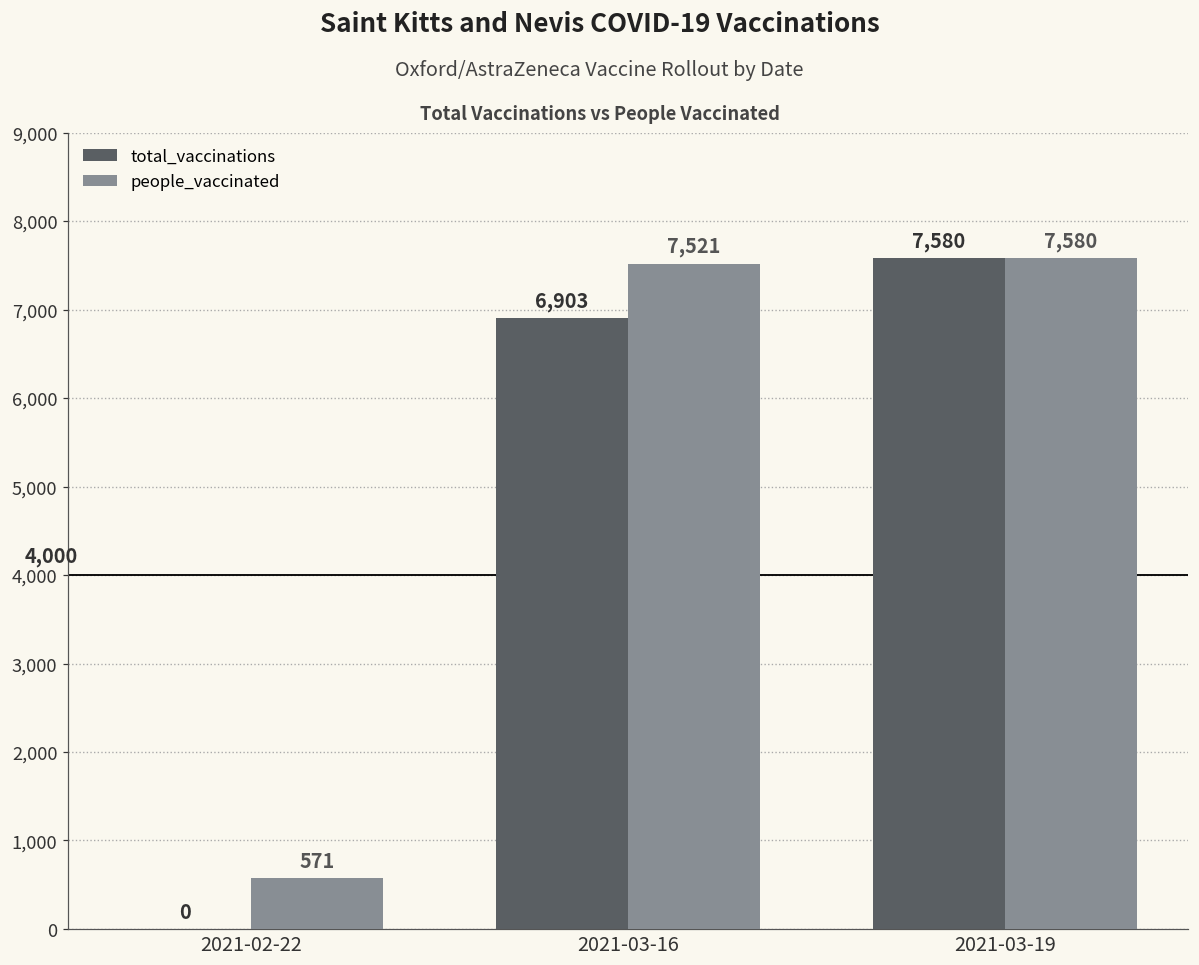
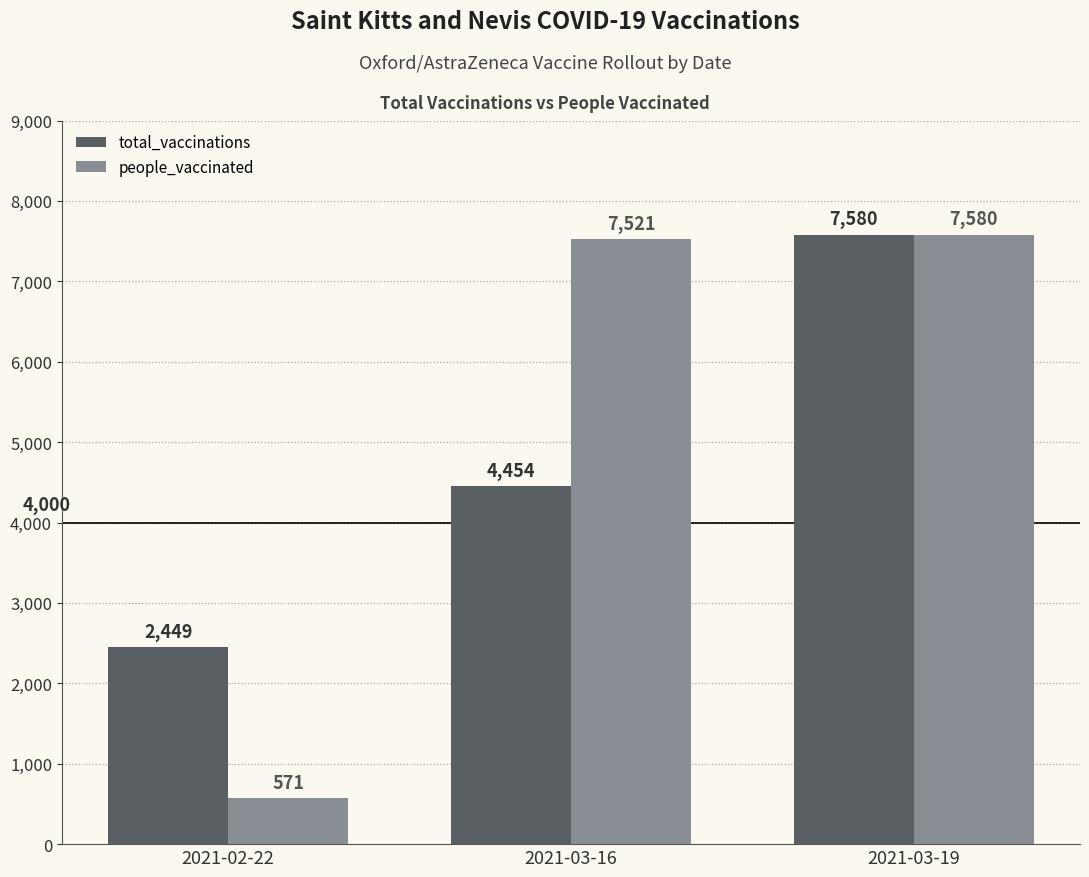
total_vaccinations, 2021-02-22: 0 -> 2,449
total_vaccinations, 2021-03-16: 6,903 -> 4,454
